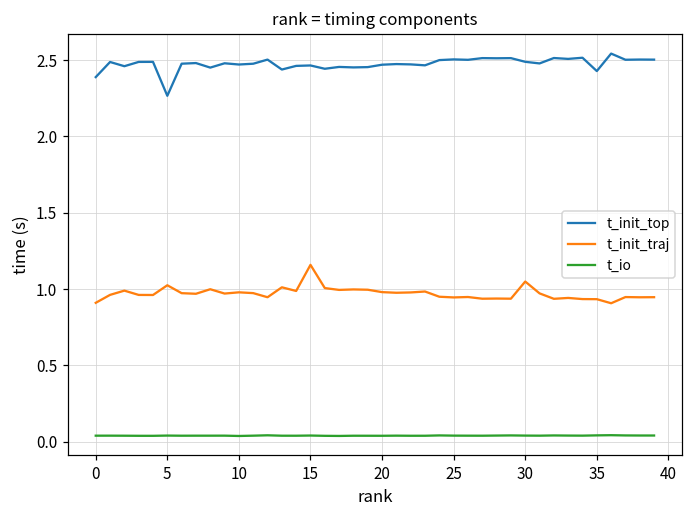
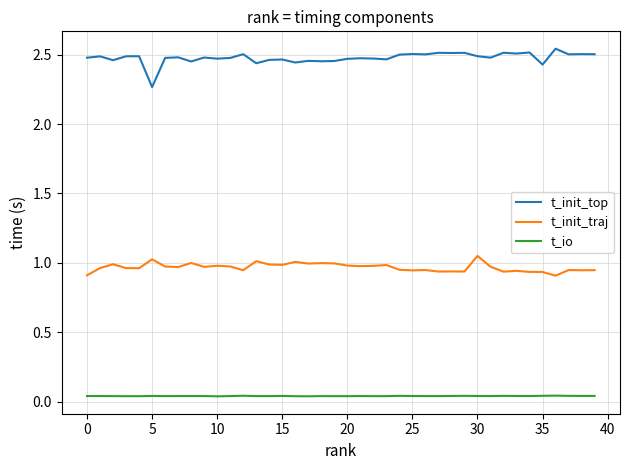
t_init_top, 0: 2.39 -> 2.48
t_init_traj, 15: 1.16 -> 0.98
